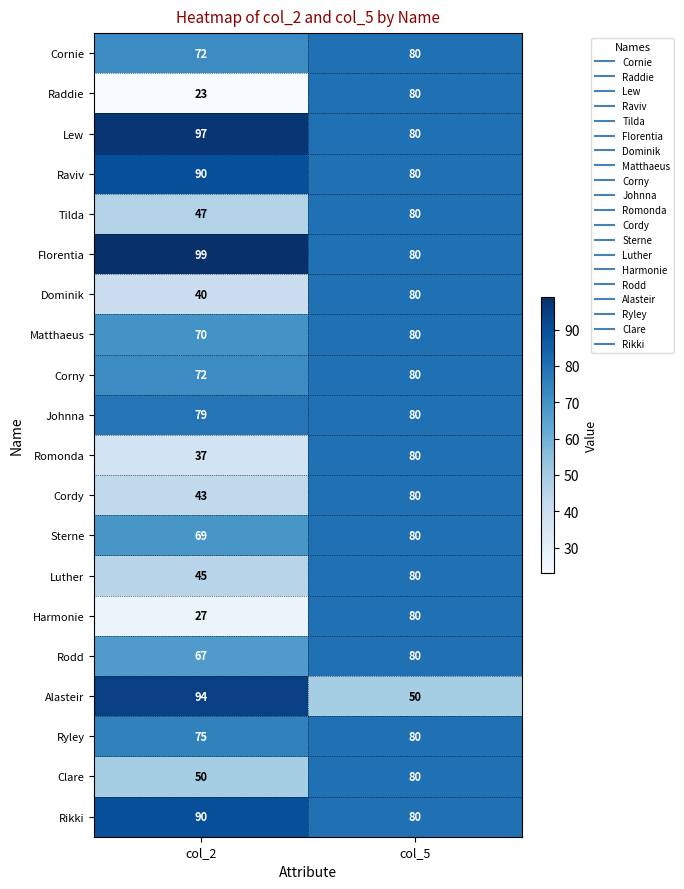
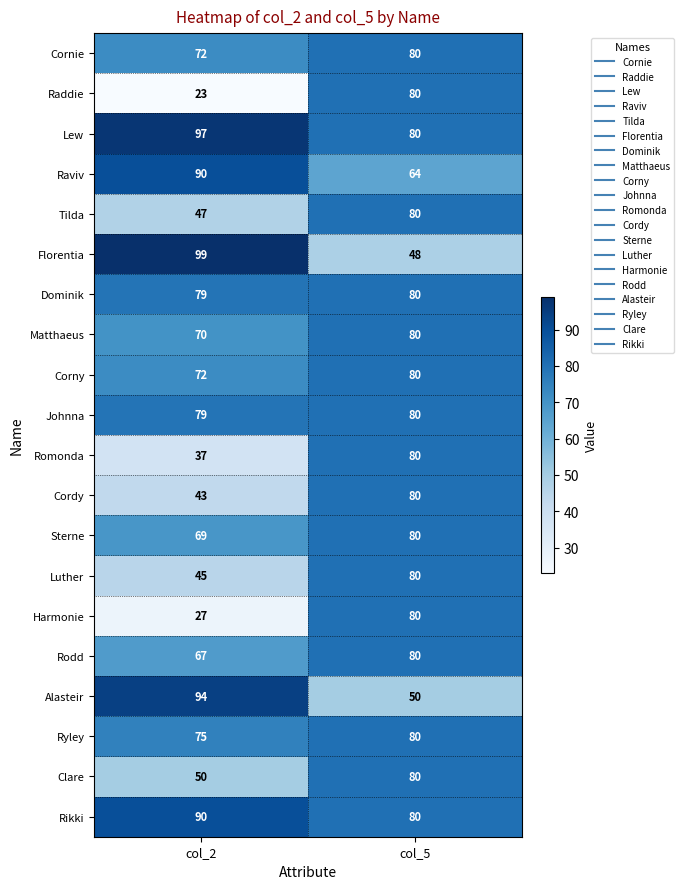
Raviv, col_5: 80 -> 64
Florentia, col_5: 80 -> 48
Dominik, col_2: 40 -> 79
